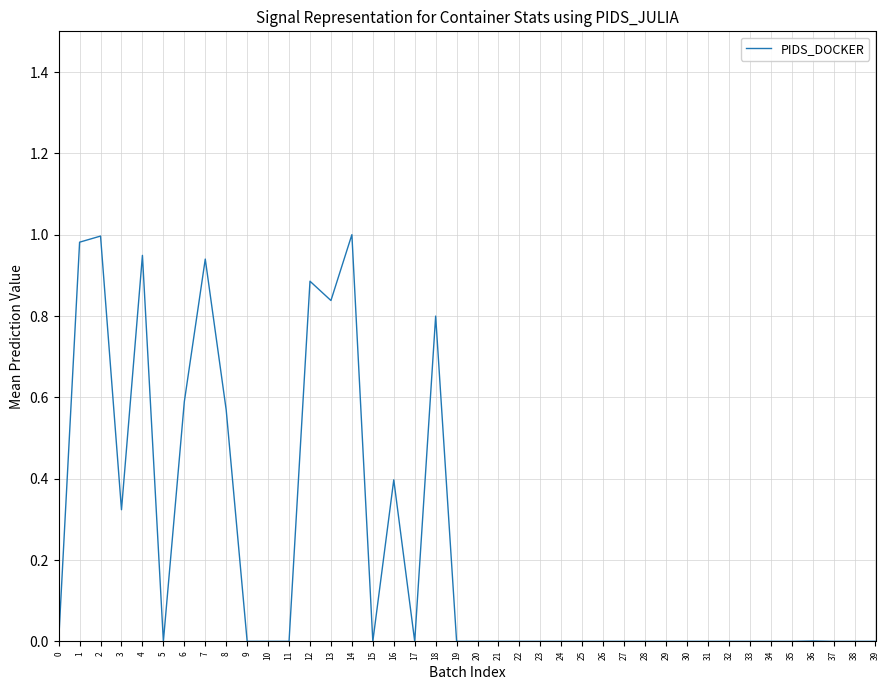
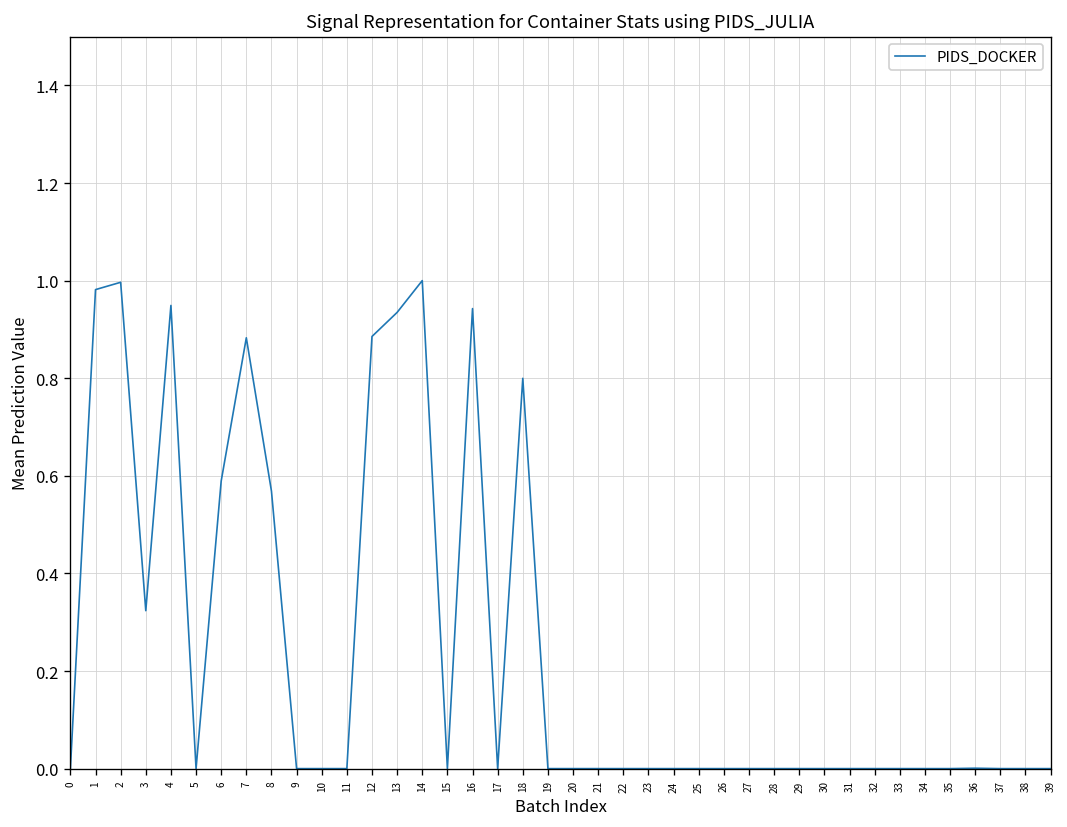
7: 0.94 -> 0.88
13: 0.84 -> 0.93
16: 0.40 -> 0.94
